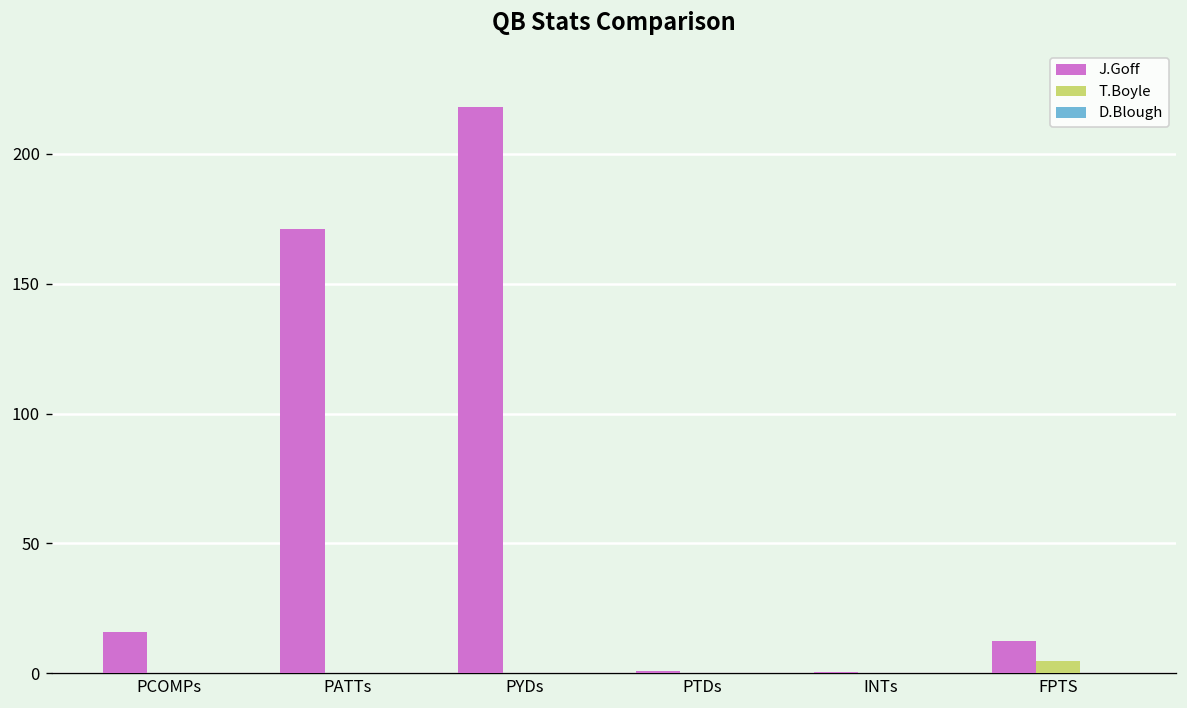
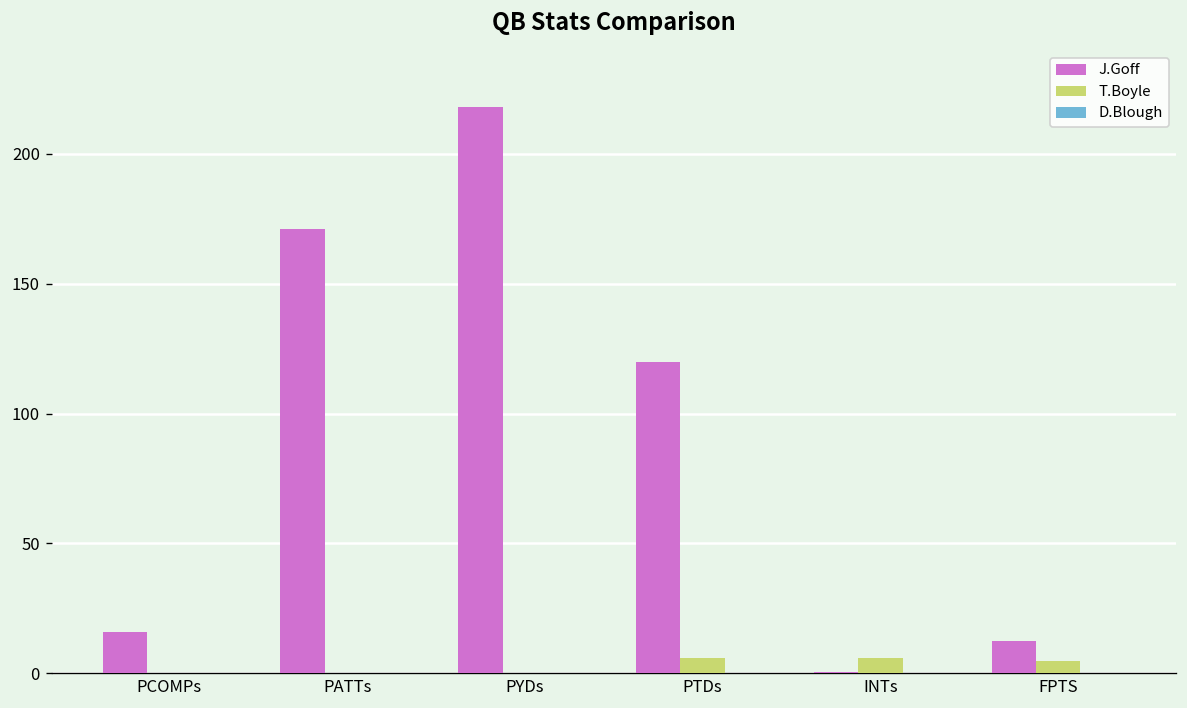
J.Goff, PTDs: 1 -> 120
T.Boyle, PTDs: 0 -> 6
T.Boyle, INTs: 0 -> 6
